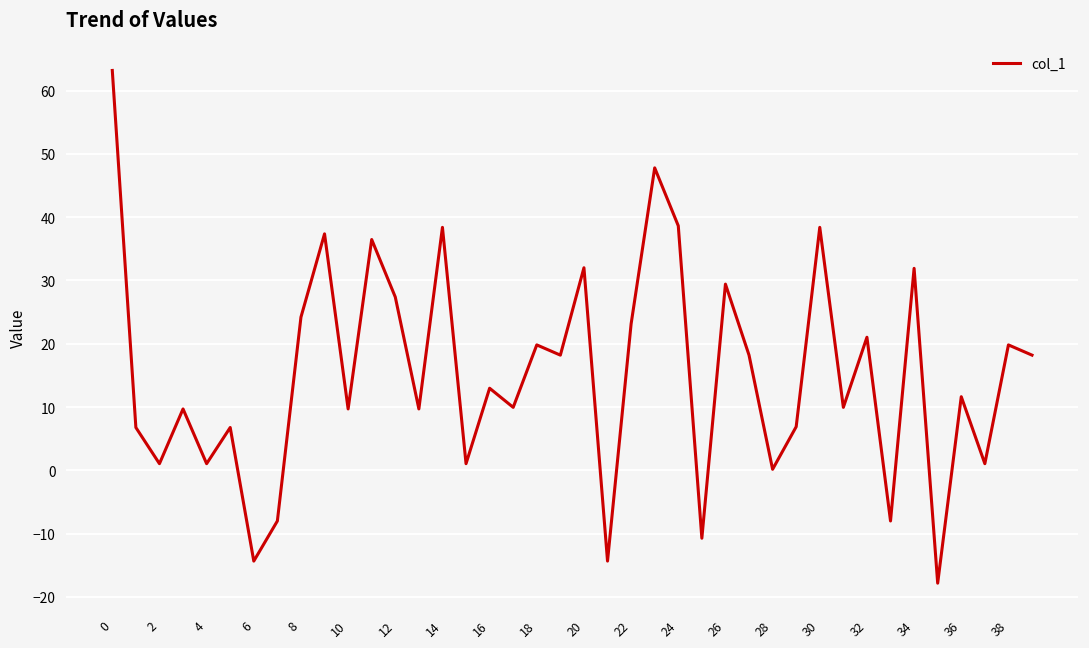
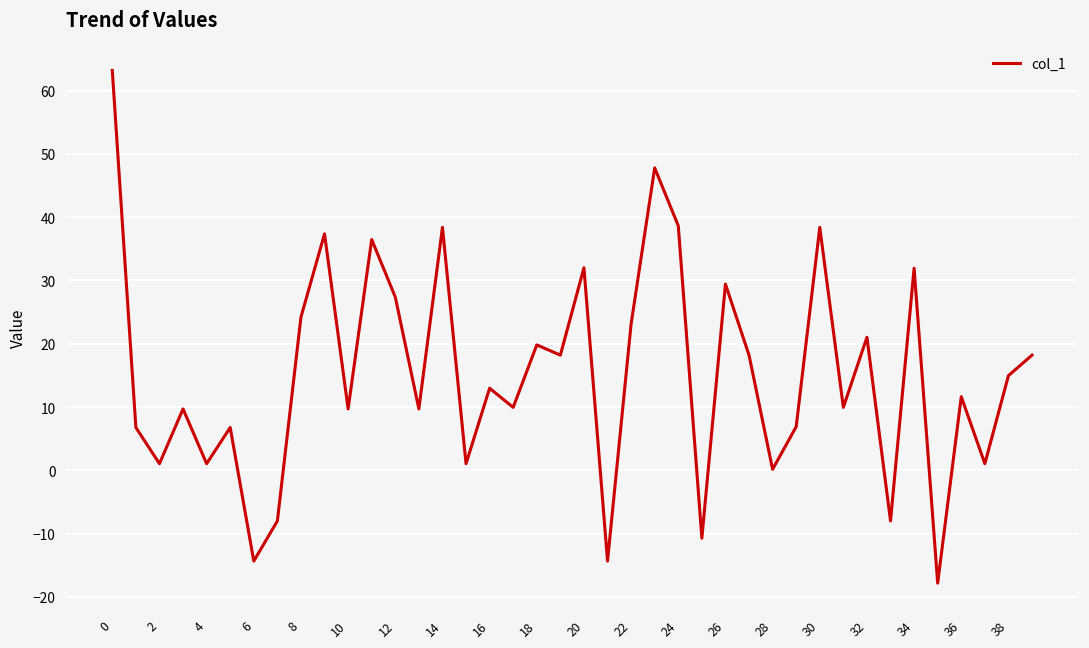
38: 20 -> 15
